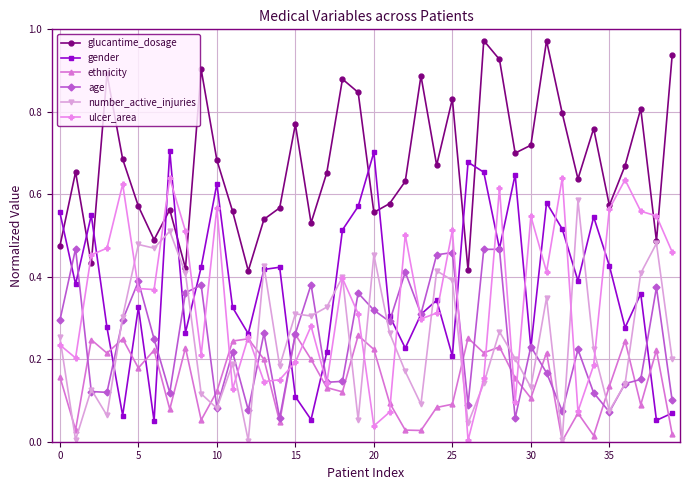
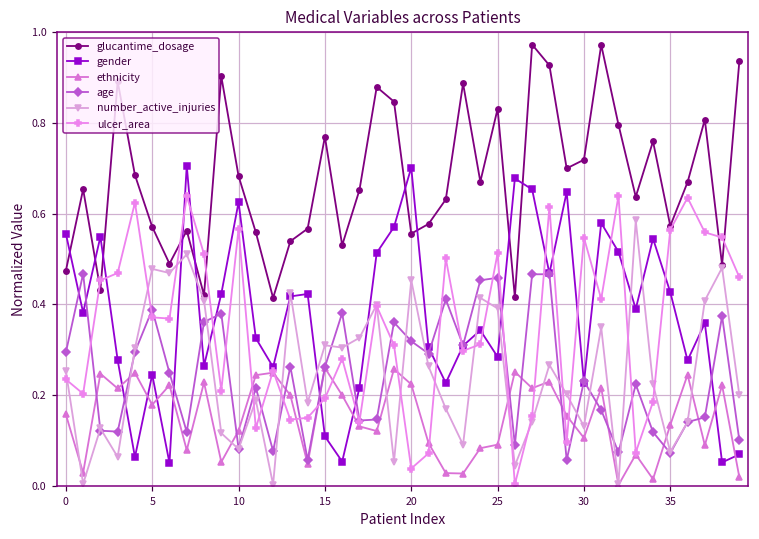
gender, 5: 0.33 -> 0.25
gender, 25: 0.21 -> 0.28
